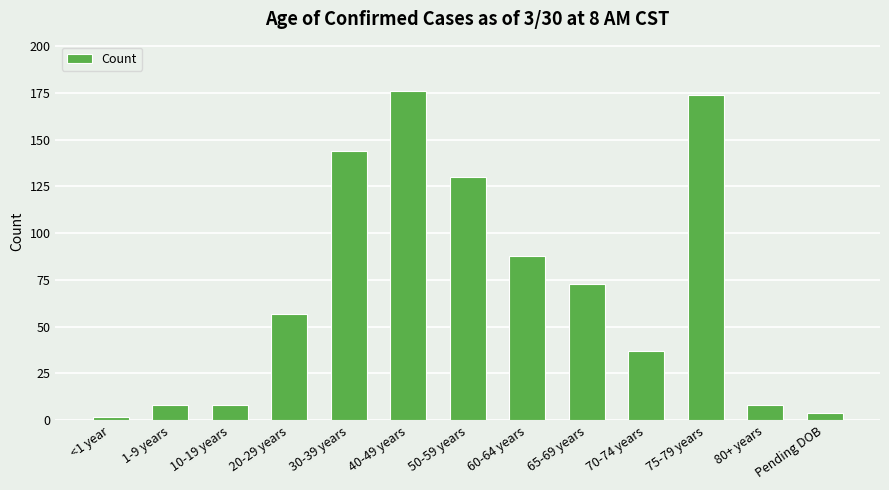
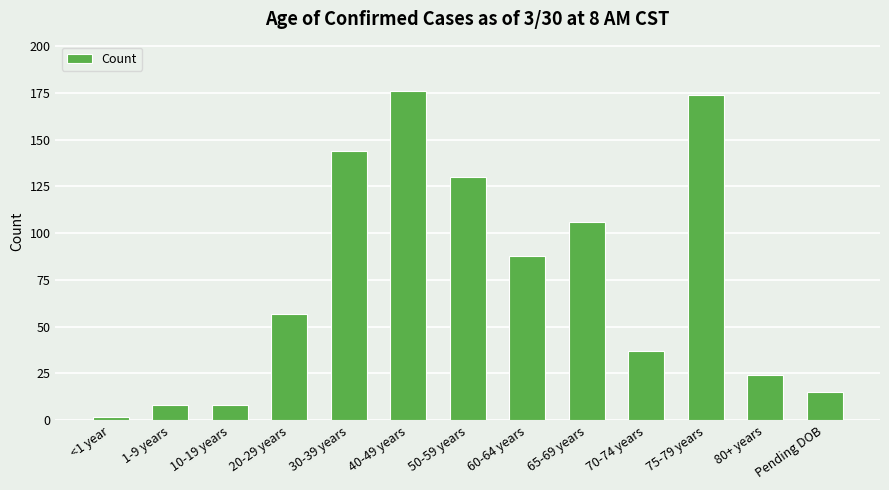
65-69 years: 73 -> 106
80+ years: 8 -> 24
Pending DOB: 4 -> 15
